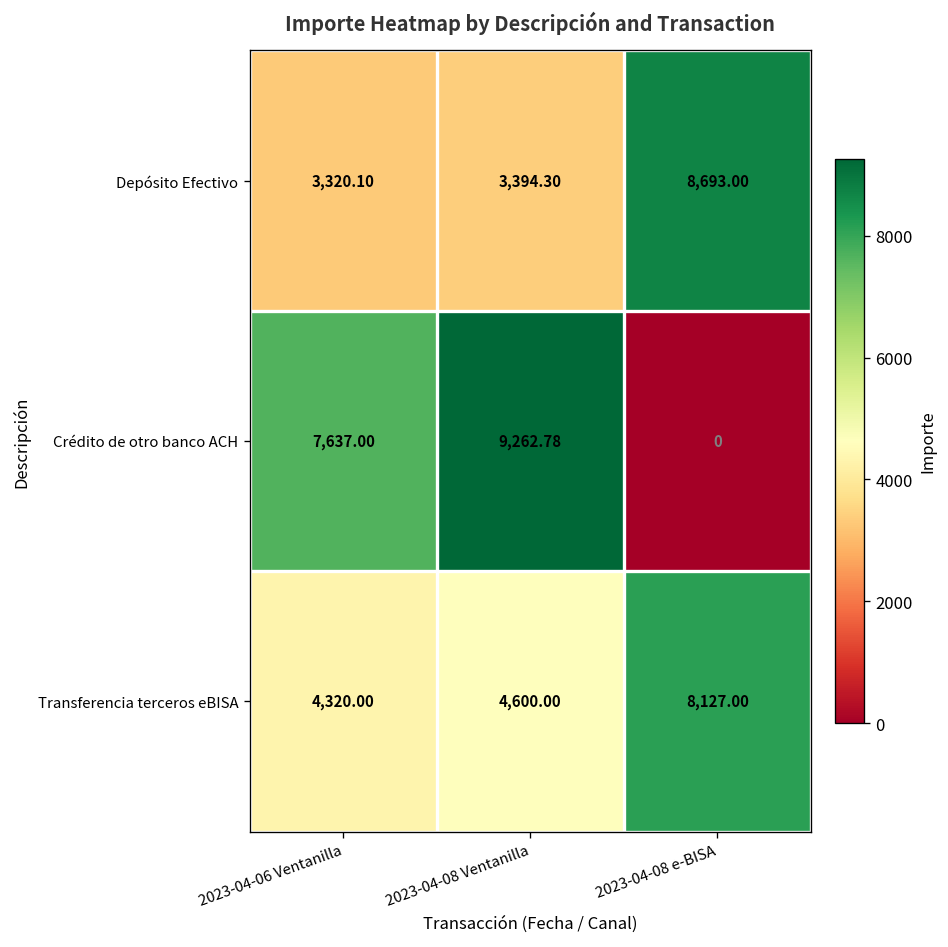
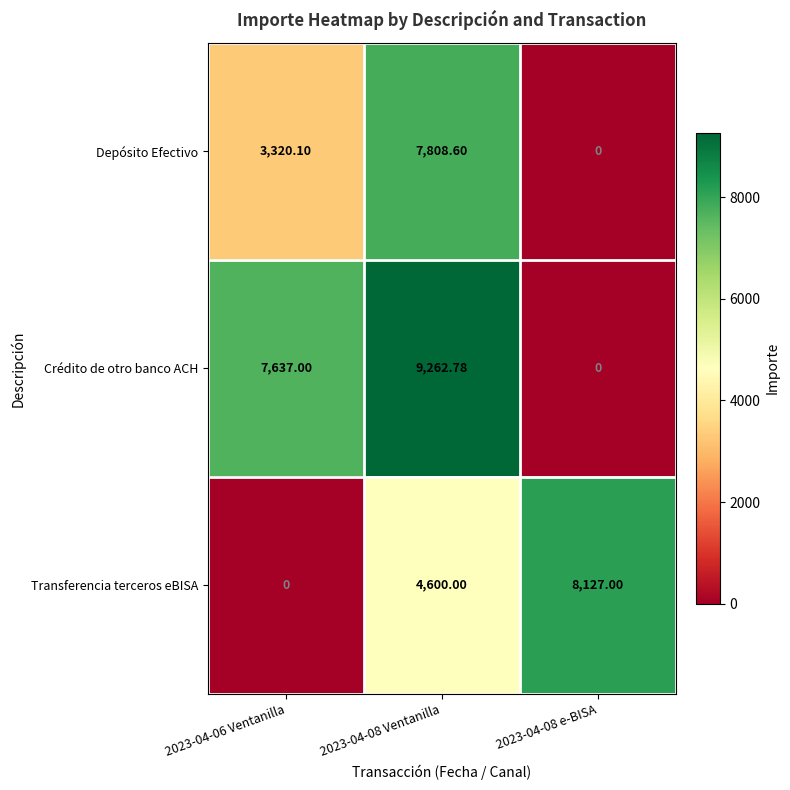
Depósito Efectivo, 2023-04-08 Ventanilla: 3,394.30 -> 7,808.60
Depósito Efectivo, 2023-04-08 e-BISA: 8,693.00 -> 0
Transferencia terceros eBISA, 2023-04-06 Ventanilla: 4,320.00 -> 0
